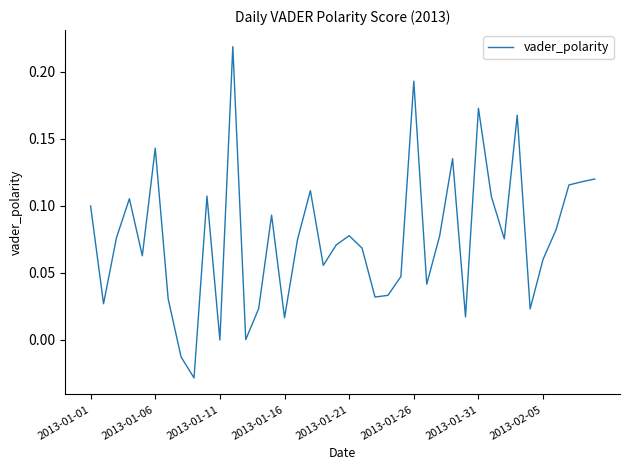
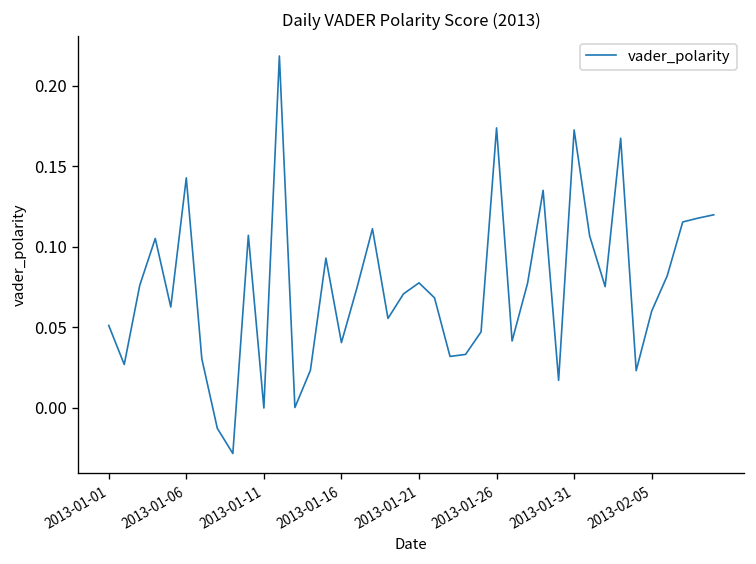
2013-01-01: 0.100 -> 0.051
2013-01-16: 0.016 -> 0.040
2013-01-26: 0.193 -> 0.174
